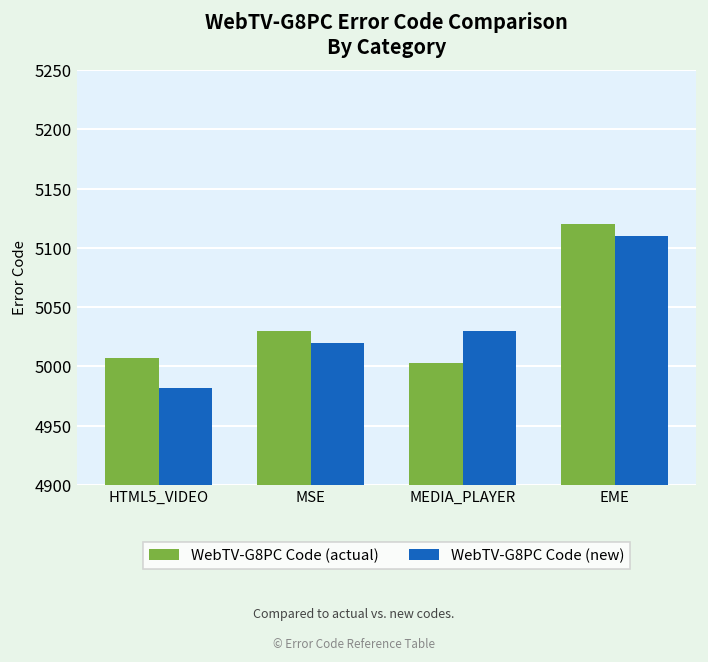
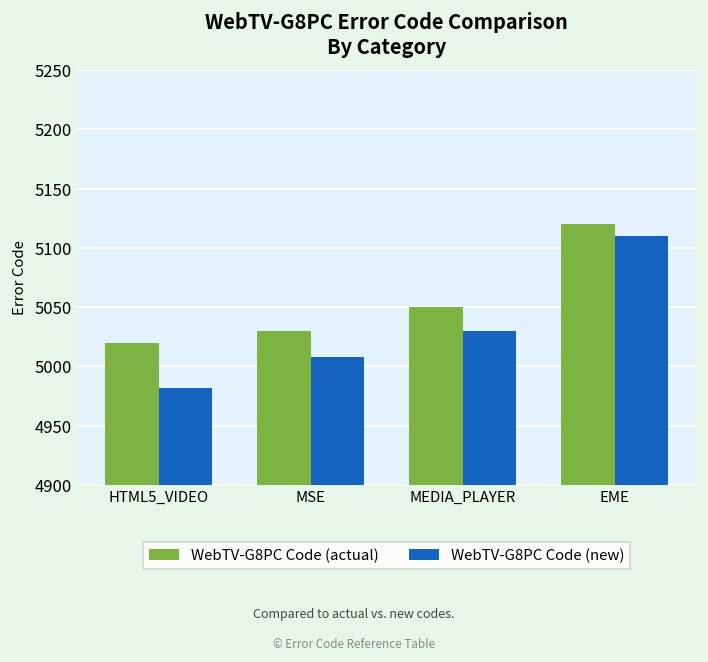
WebTV-G8PC Code (actual), HTML5_VIDEO: 5010 -> 5020
WebTV-G8PC Code (new), MSE: 5020 -> 5010
WebTV-G8PC Code (actual), MEDIA_PLAYER: 5000 -> 5050
